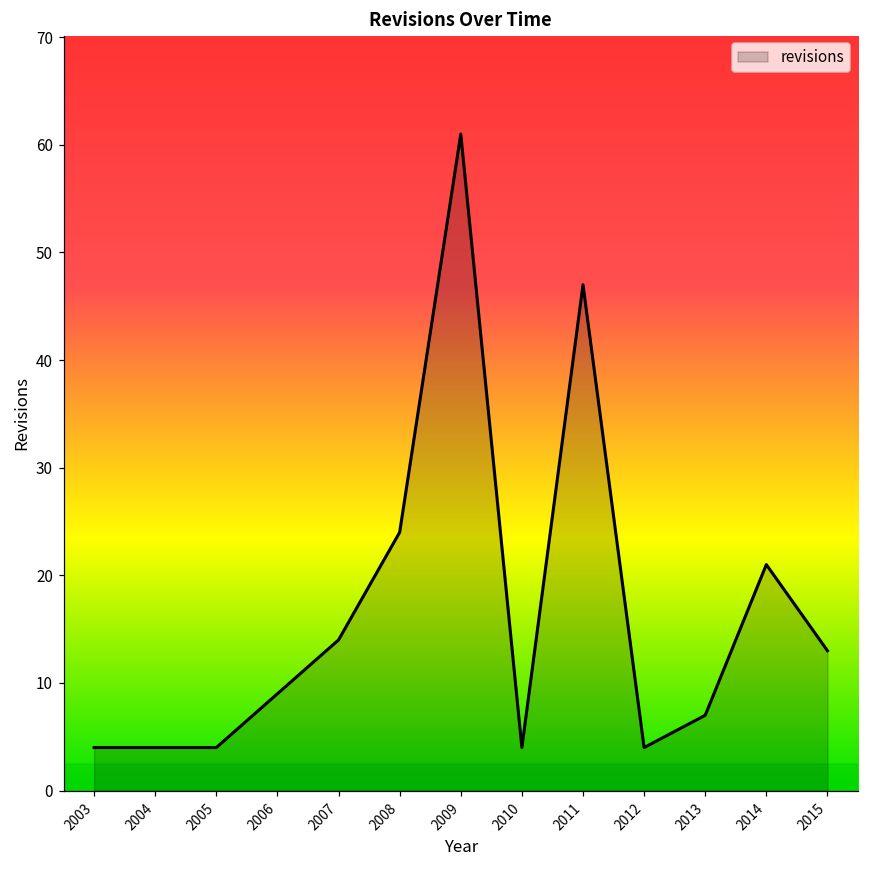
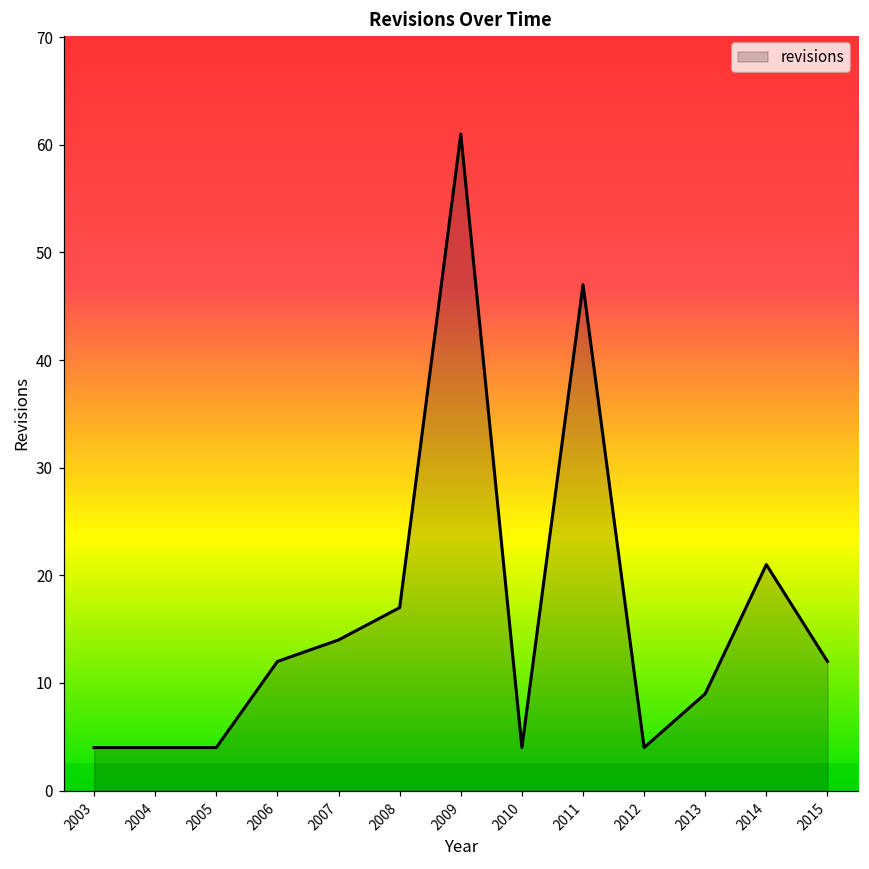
2006: 9 -> 12
2008: 24 -> 17
2013: 7 -> 9
2015: 13 -> 12
